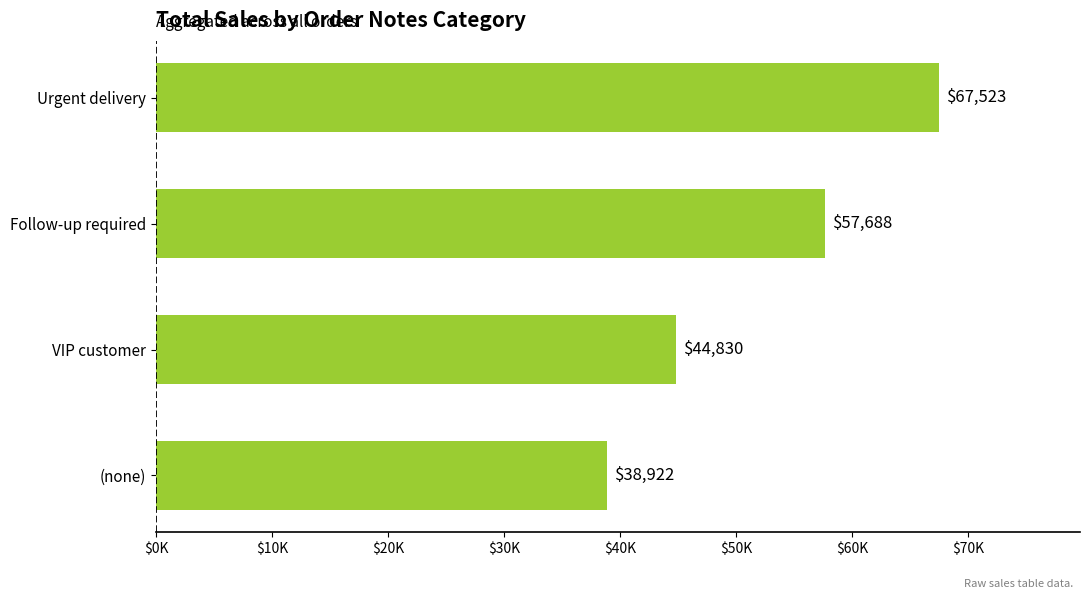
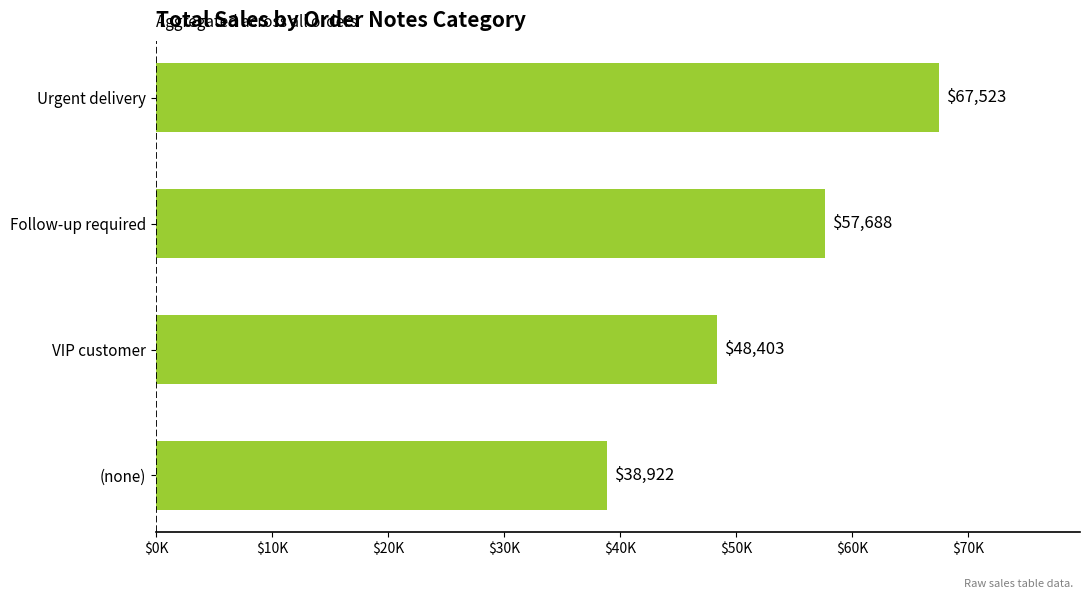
VIP customer: $44,830 -> $48,403
